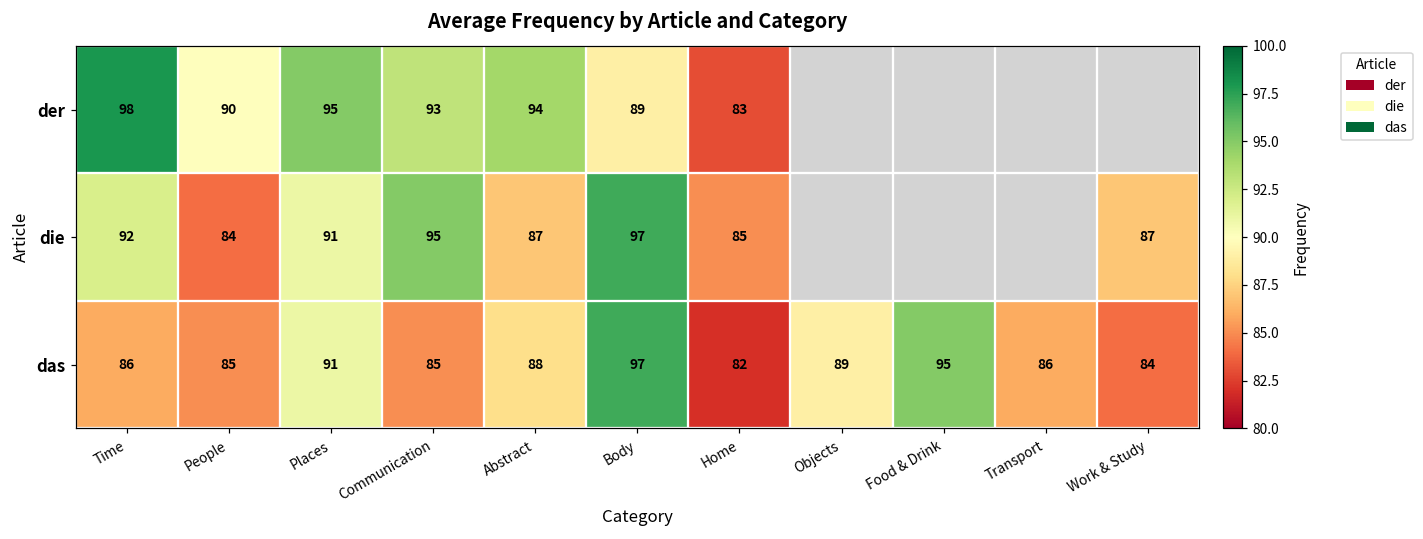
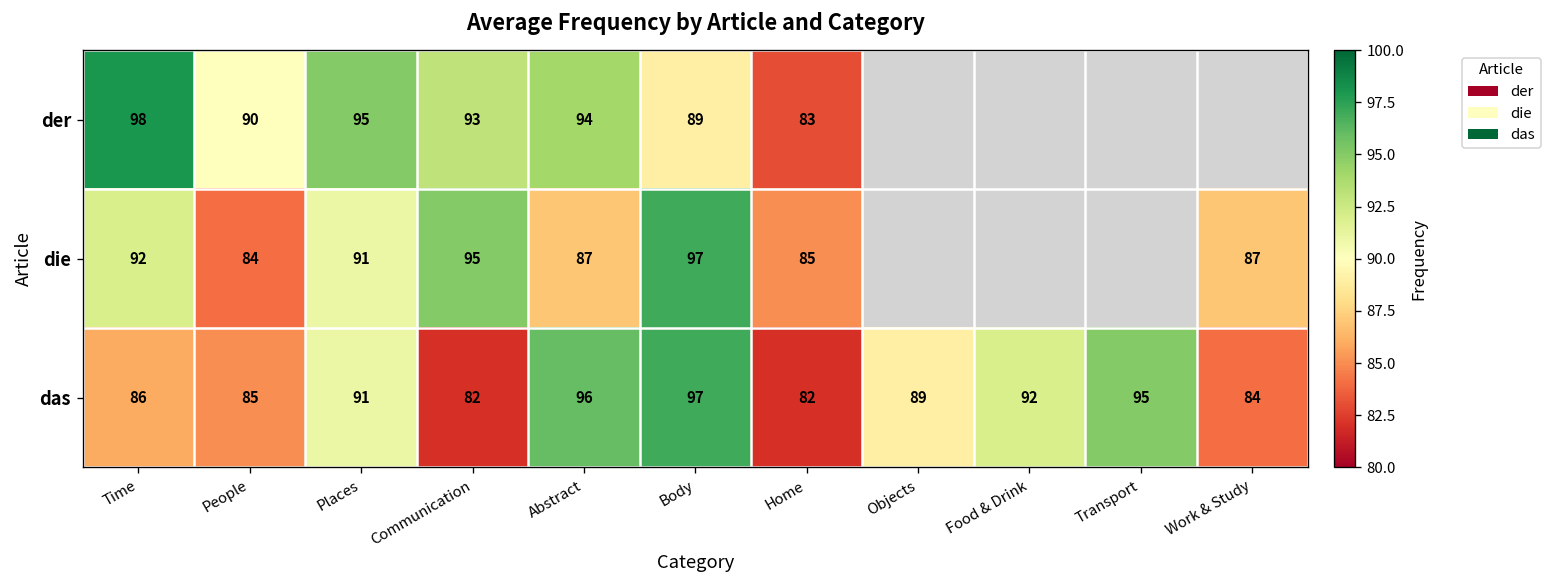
das, Communication: 85 -> 82
das, Abstract: 88 -> 96
das, Food & Drink: 95 -> 92
das, Transport: 86 -> 95
